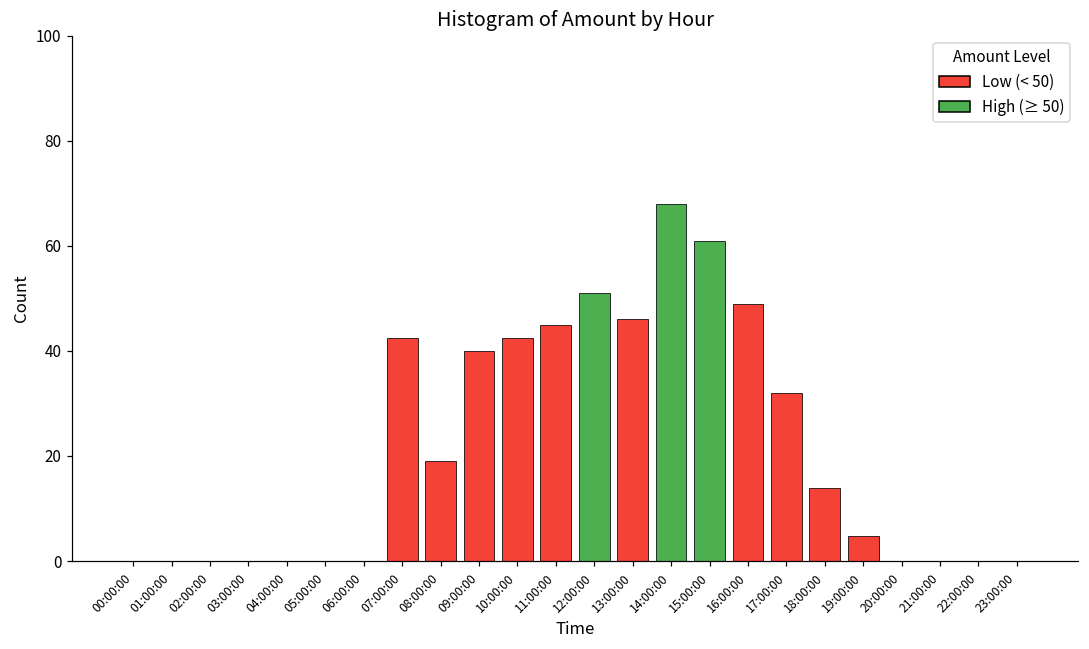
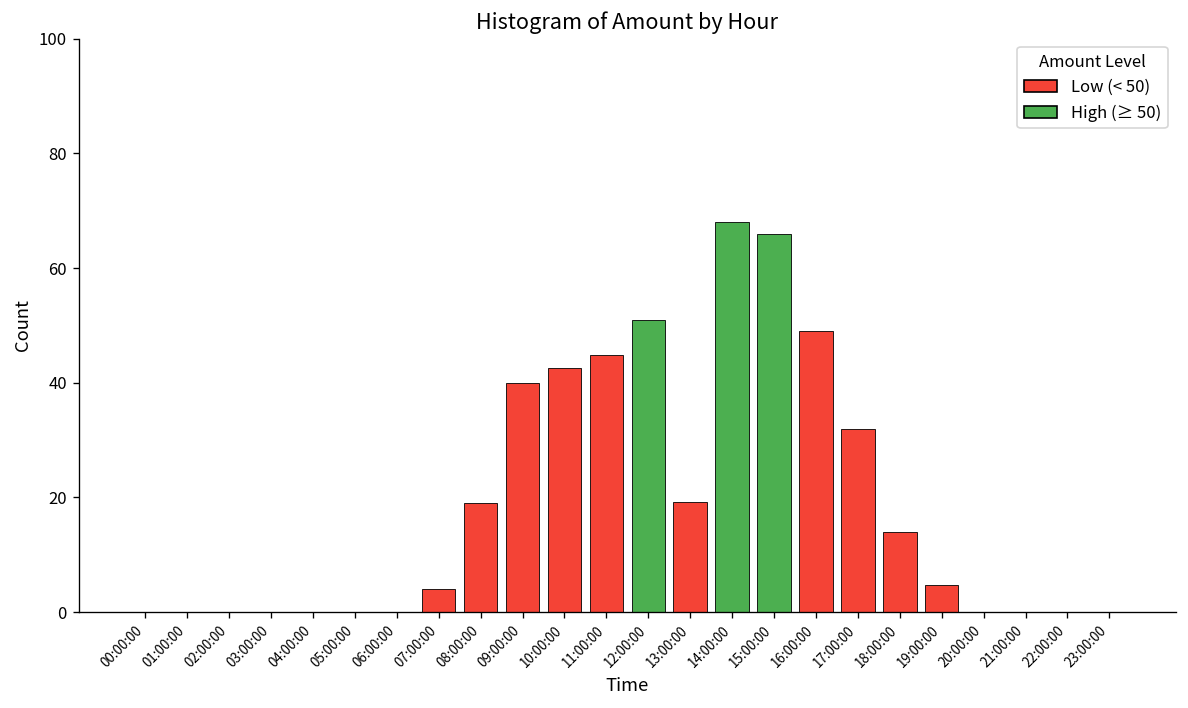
07:00:00: 43 -> 4
13:00:00: 46 -> 19
15:00:00: 61 -> 66
